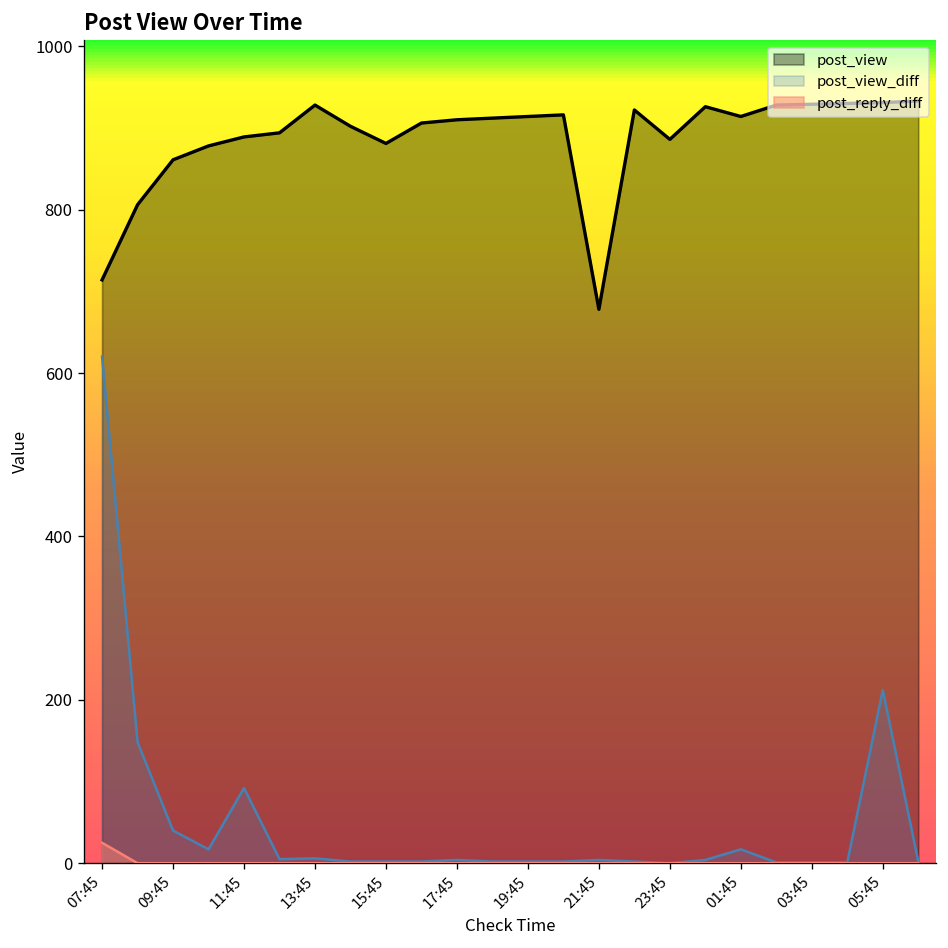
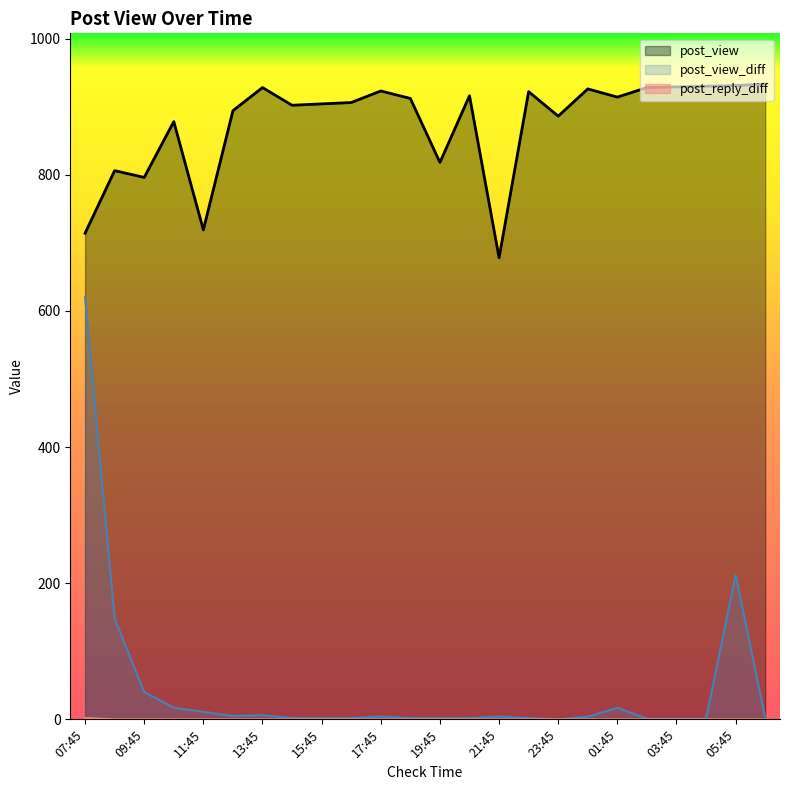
post_reply_diff, 07:45: 30 -> 0
post_view, 09:45: 860 -> 800
post_view, 11:45: 890 -> 720
post_view_diff, 11:45: 90 -> 10
post_view, 15:45: 880 -> 900
post_view, 17:45: 910 -> 920
post_view, 19:45: 910 -> 820
